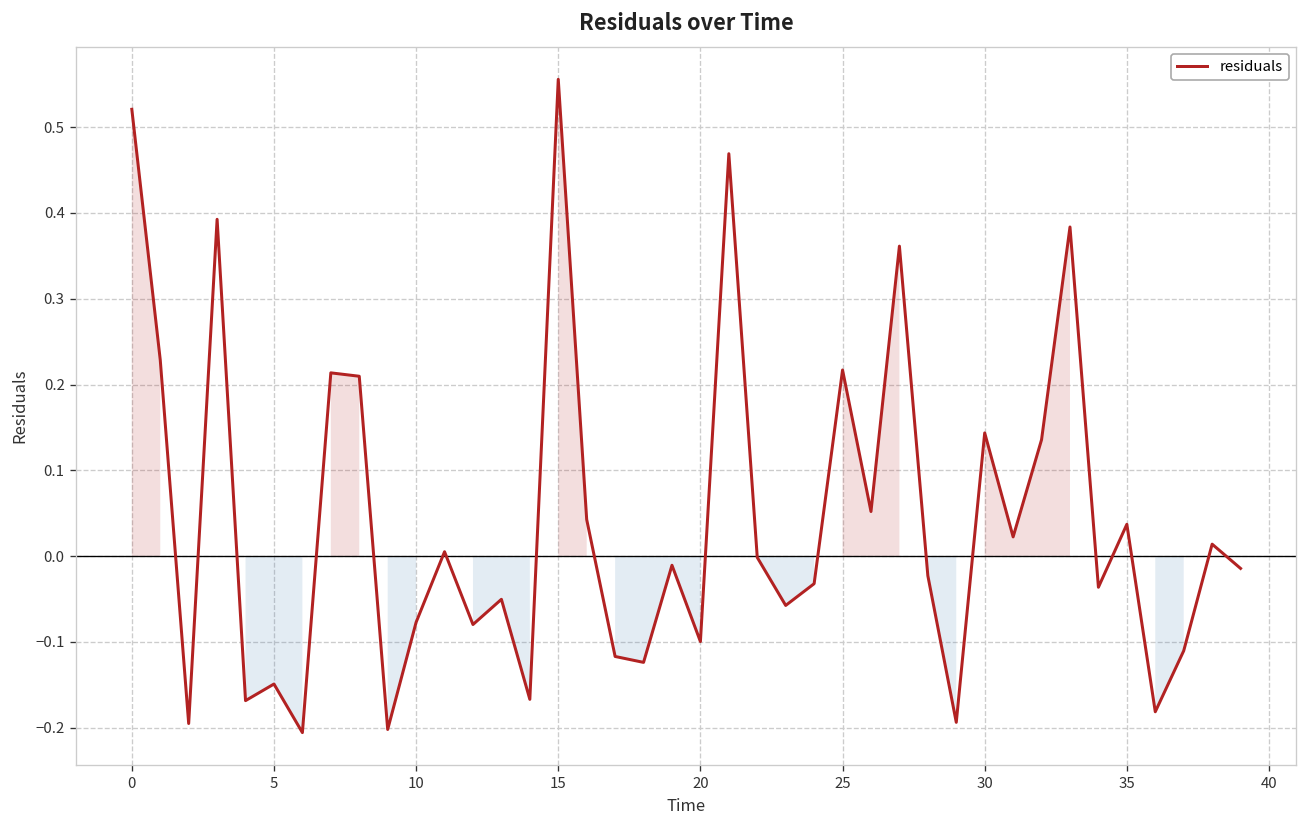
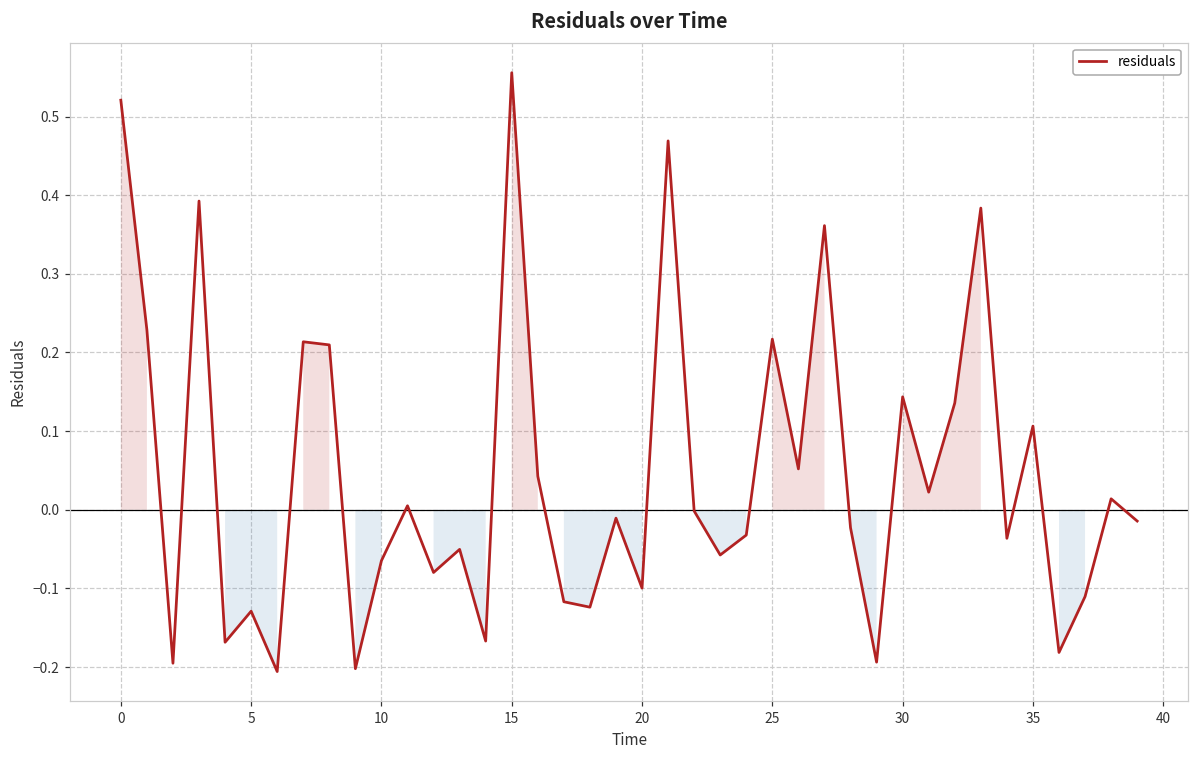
5: -0.15 -> -0.13
10: -0.08 -> -0.06
35: 0.04 -> 0.11
